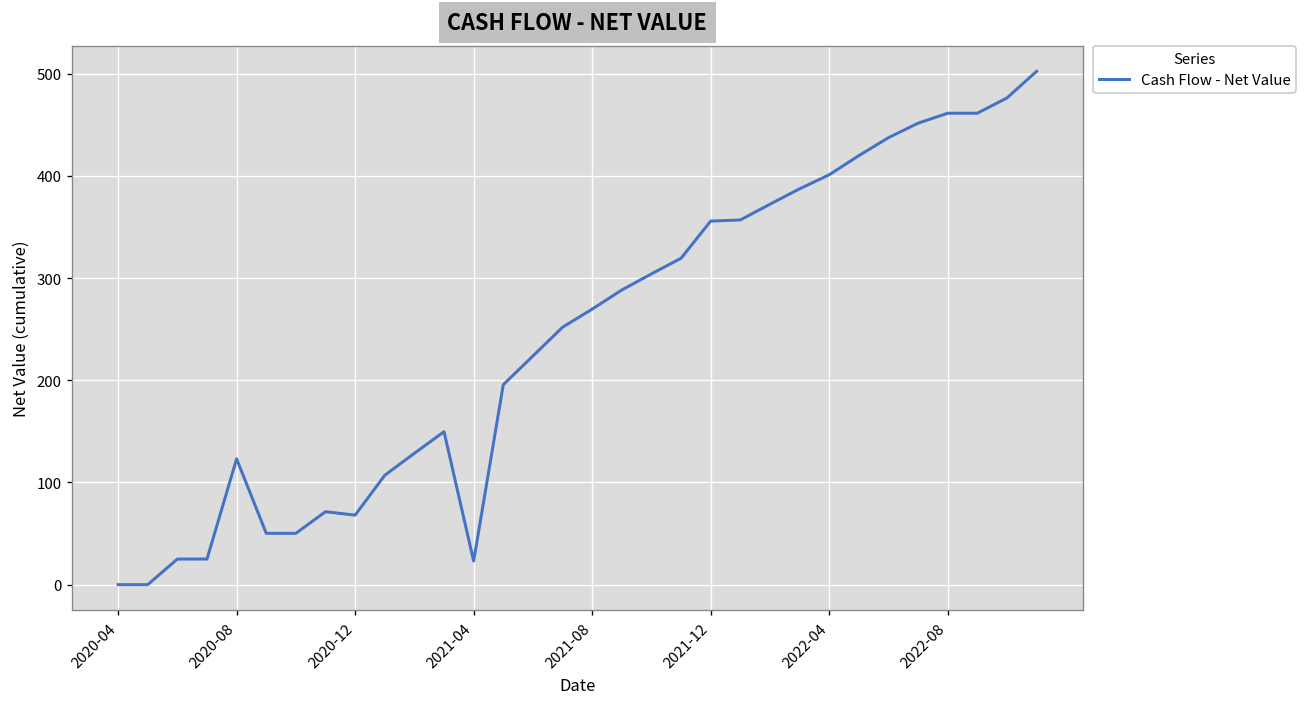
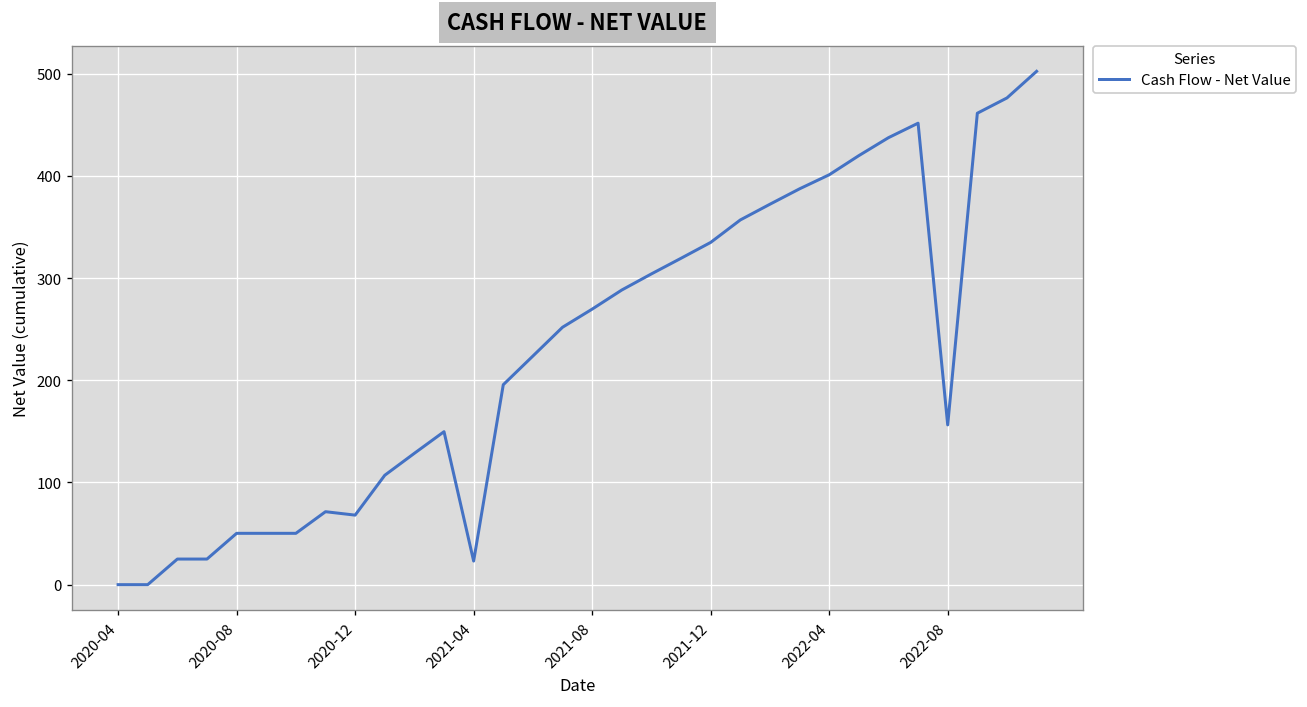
2020-08: 120 -> 50
2021-12: 360 -> 330
2022-08: 460 -> 160
